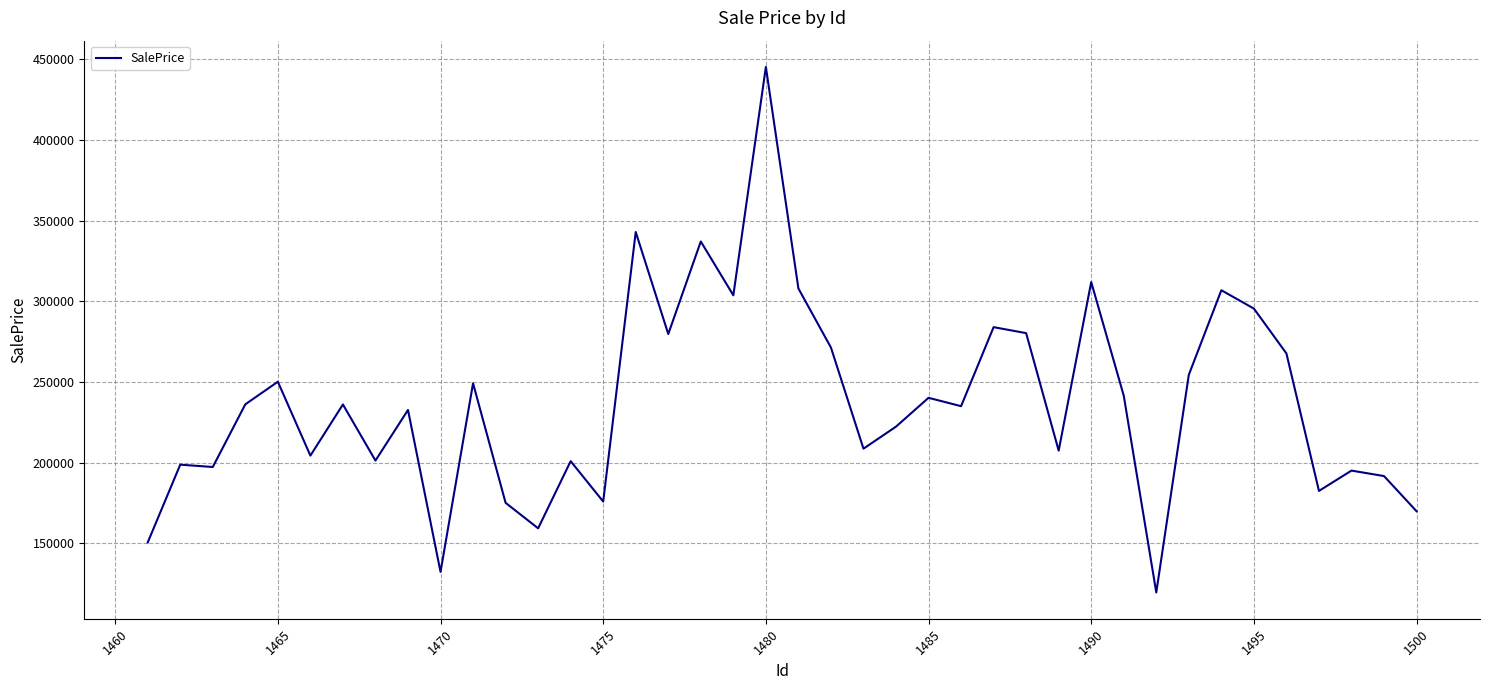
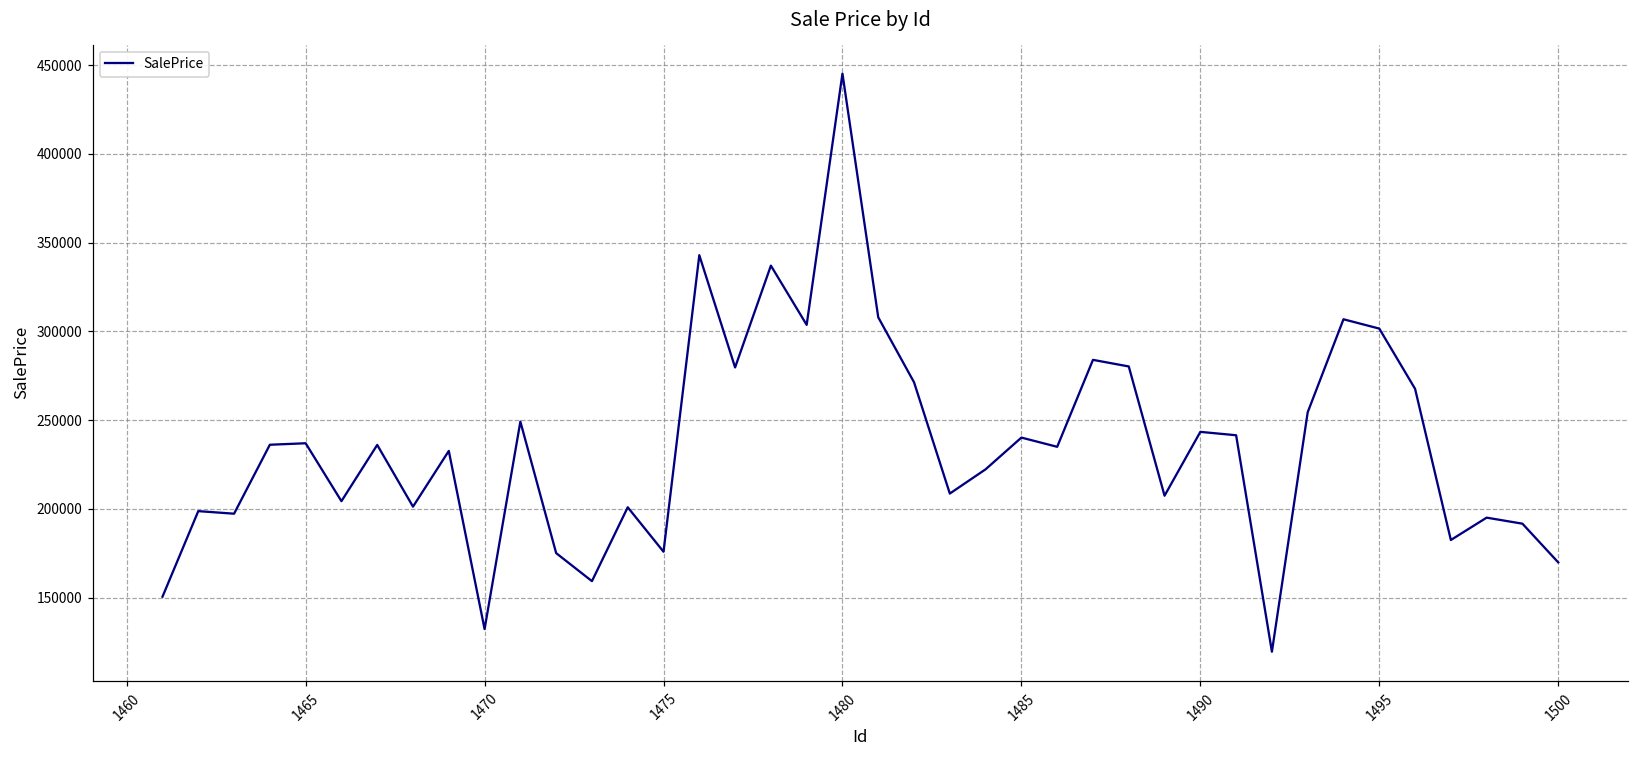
1465: 250000 -> 237000
1490: 312000 -> 243000
1495: 295000 -> 302000
